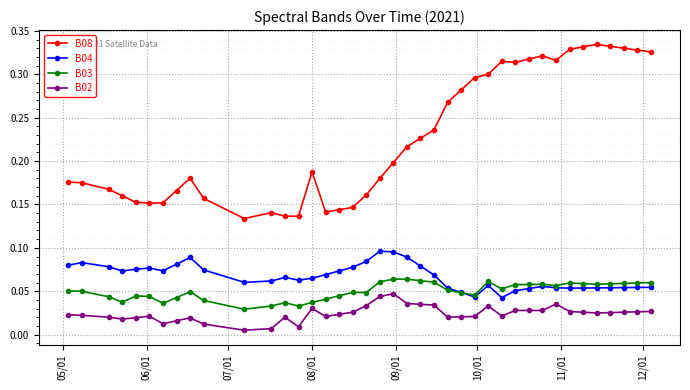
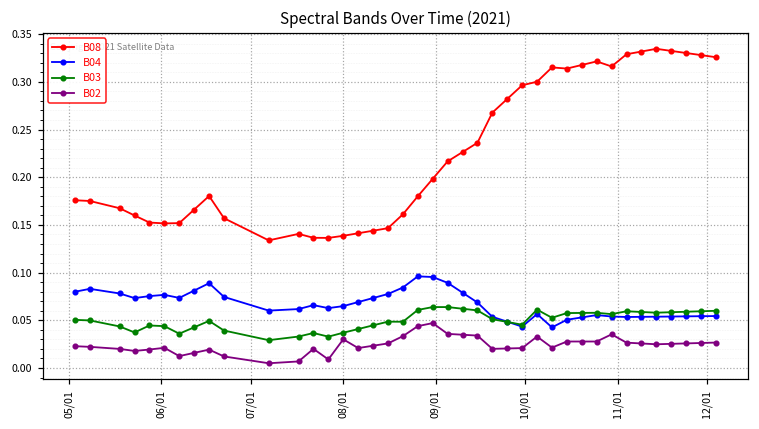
B08, 08/01: 0.19 -> 0.14
